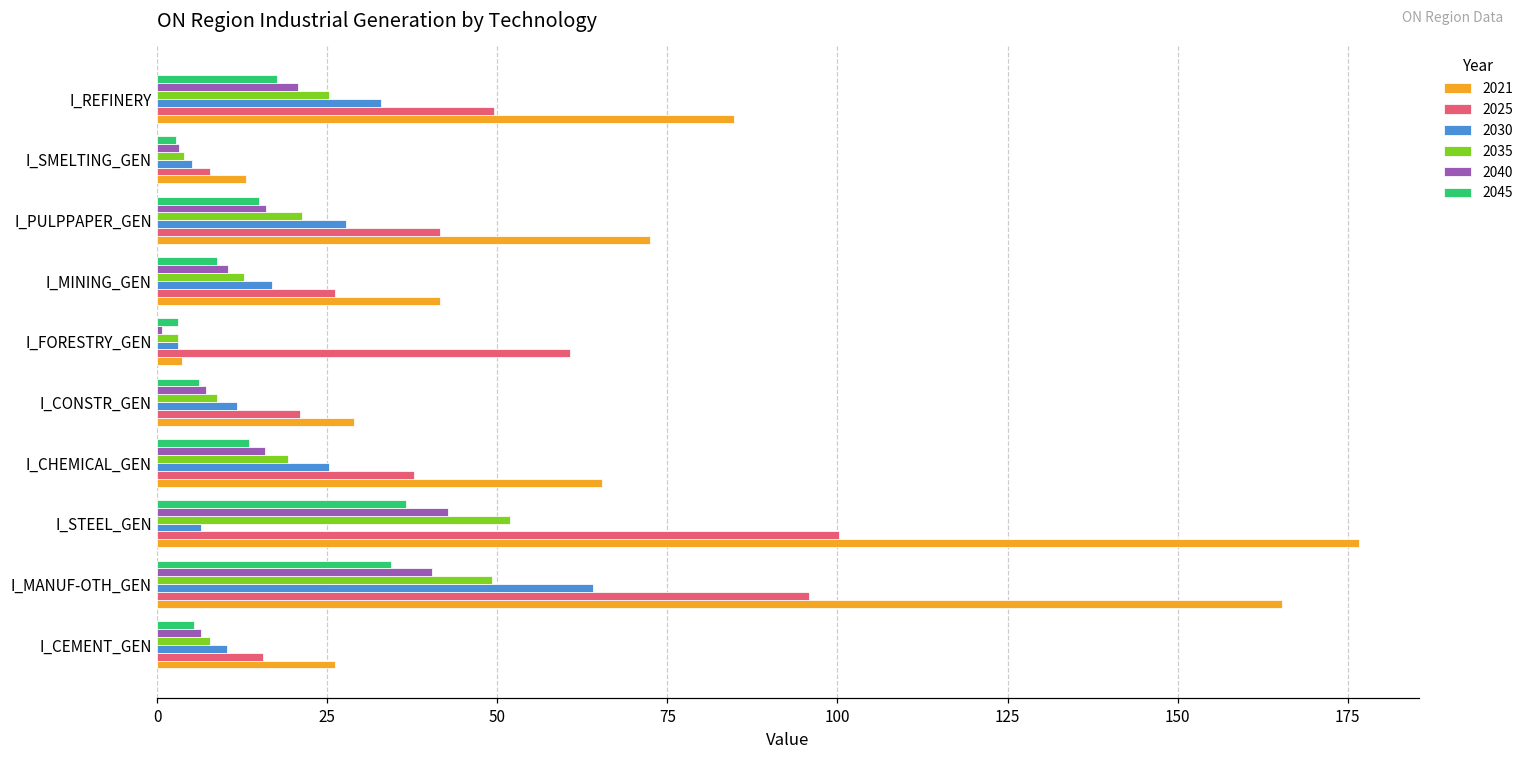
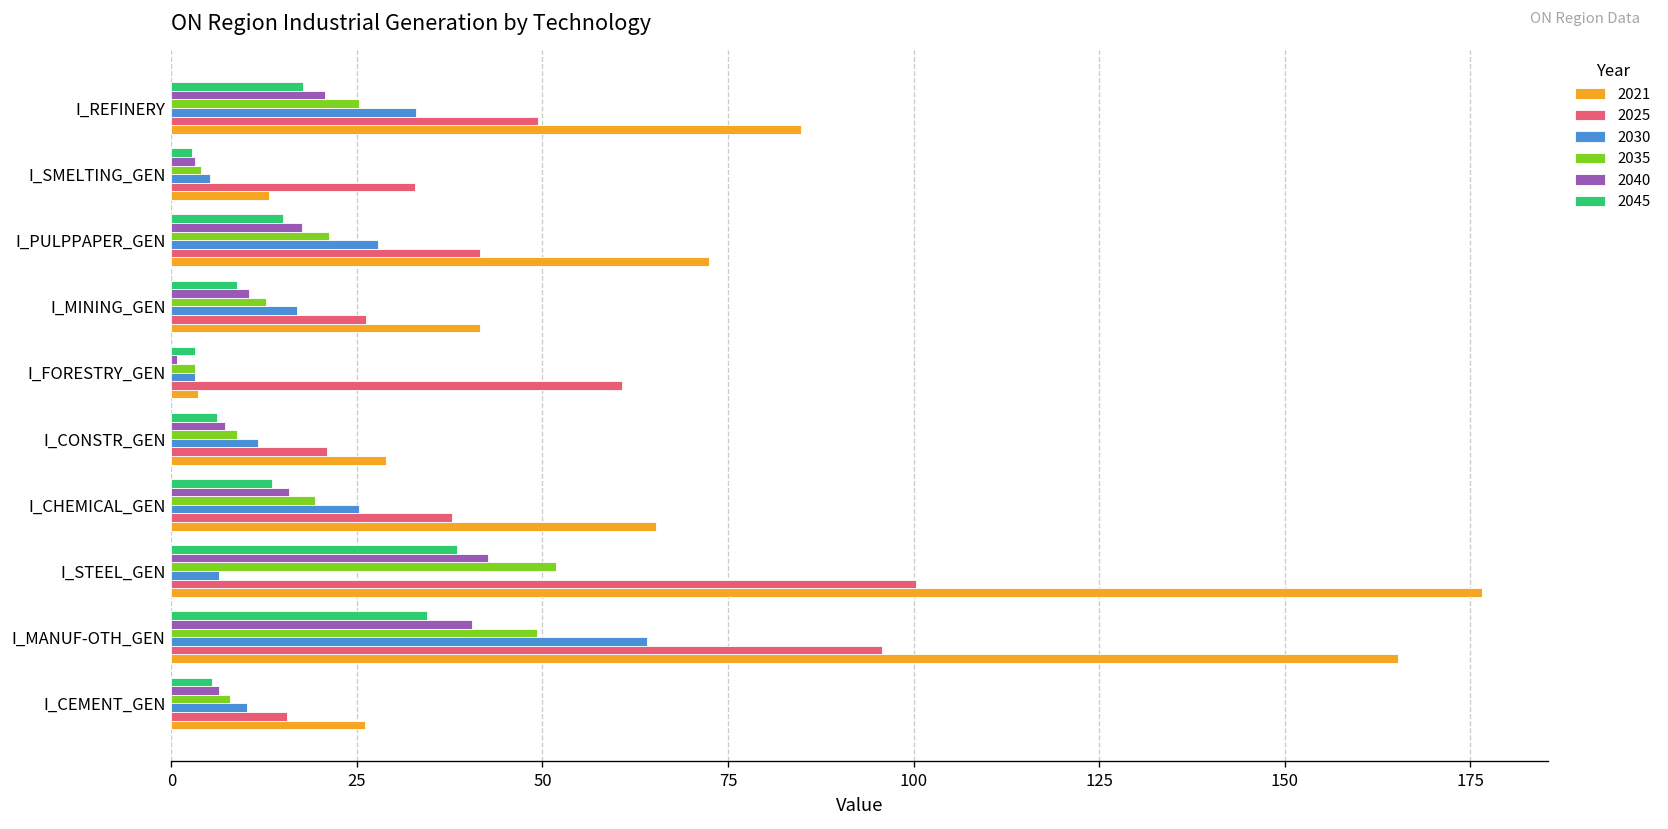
2025, I_SMELTING_GEN: 8 -> 33
2040, I_PULPPAPER_GEN: 16 -> 18
2045, I_STEEL_GEN: 37 -> 39
